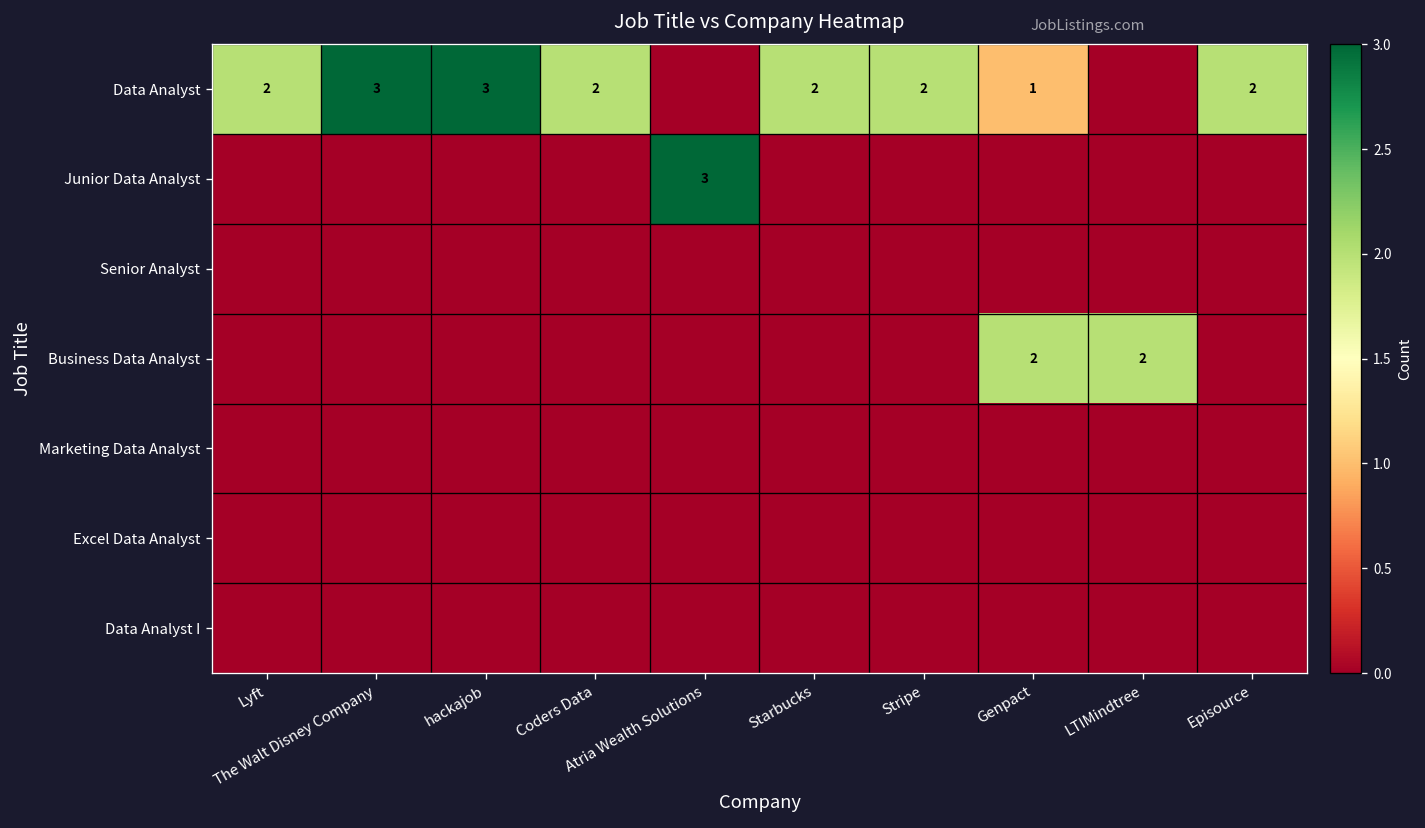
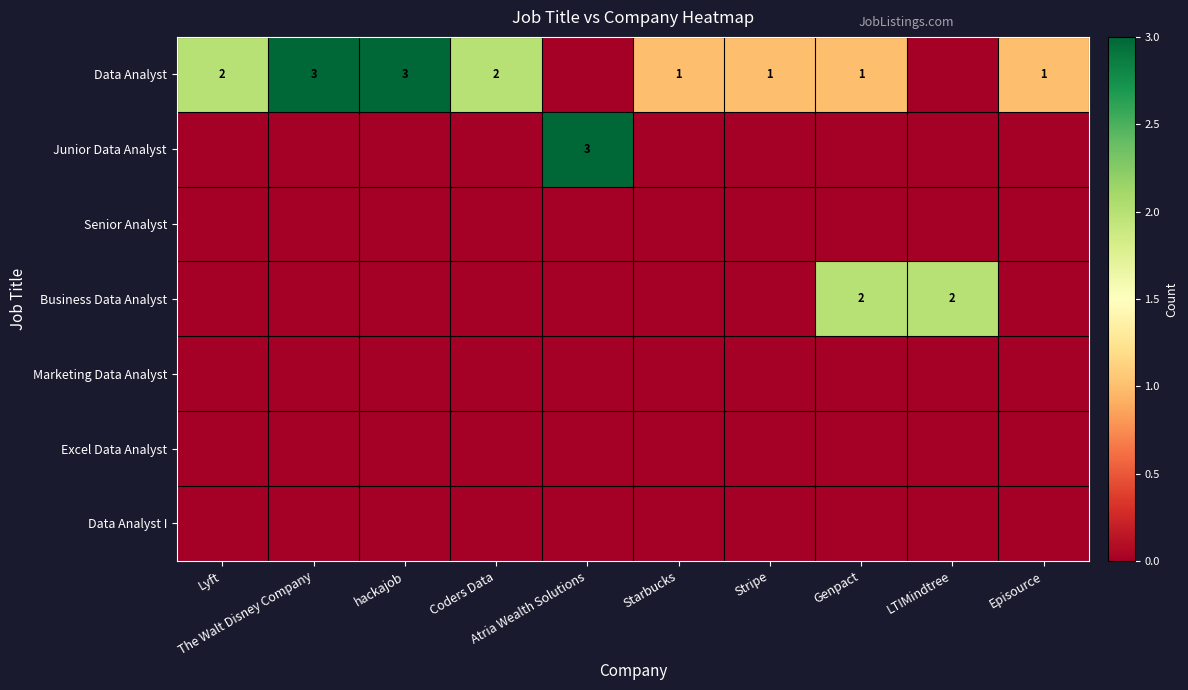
Data Analyst, Starbucks: 2 -> 1
Data Analyst, Stripe: 2 -> 1
Data Analyst, Episource: 2 -> 1
